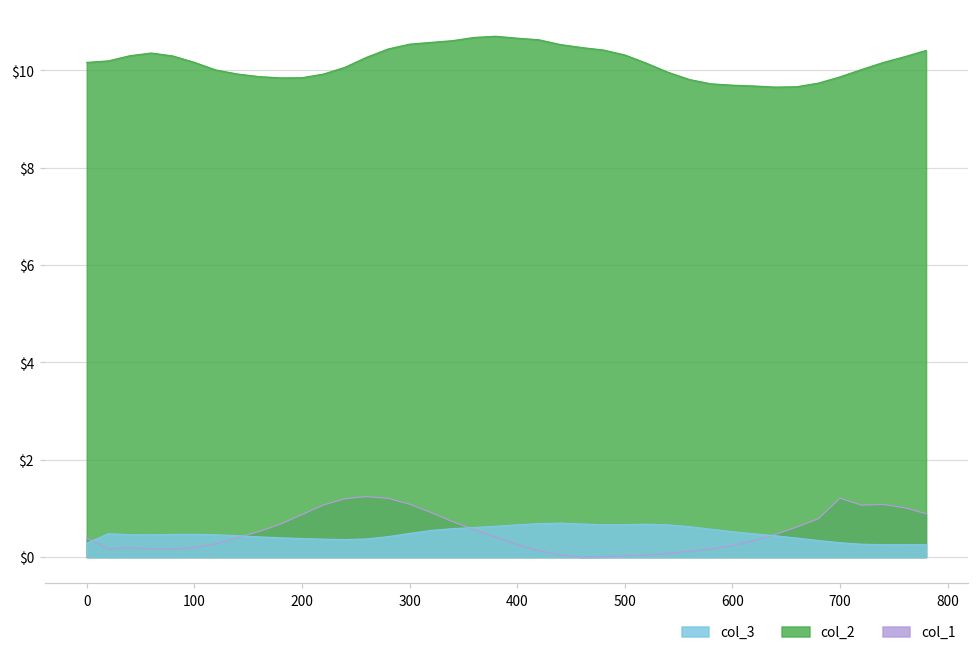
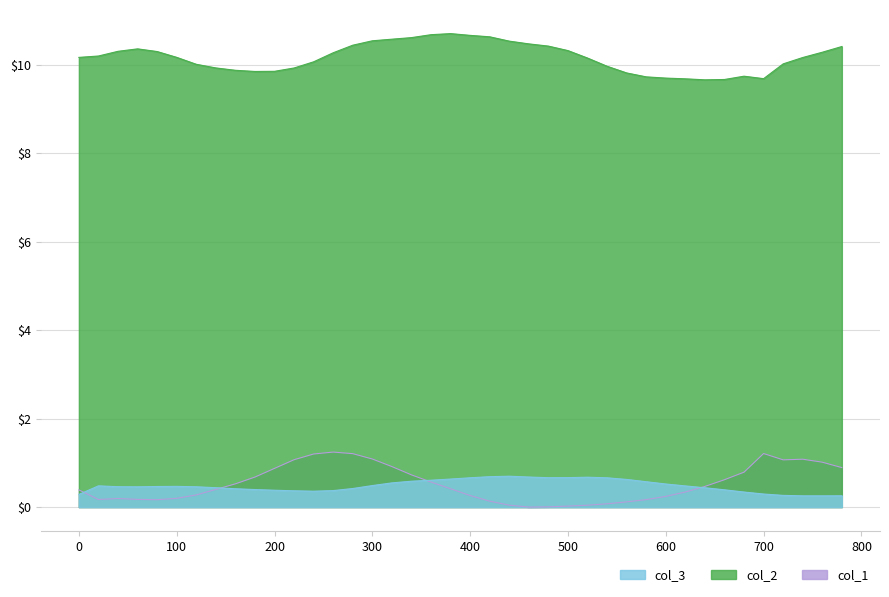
col_2, 700: $9.9 -> $9.7
